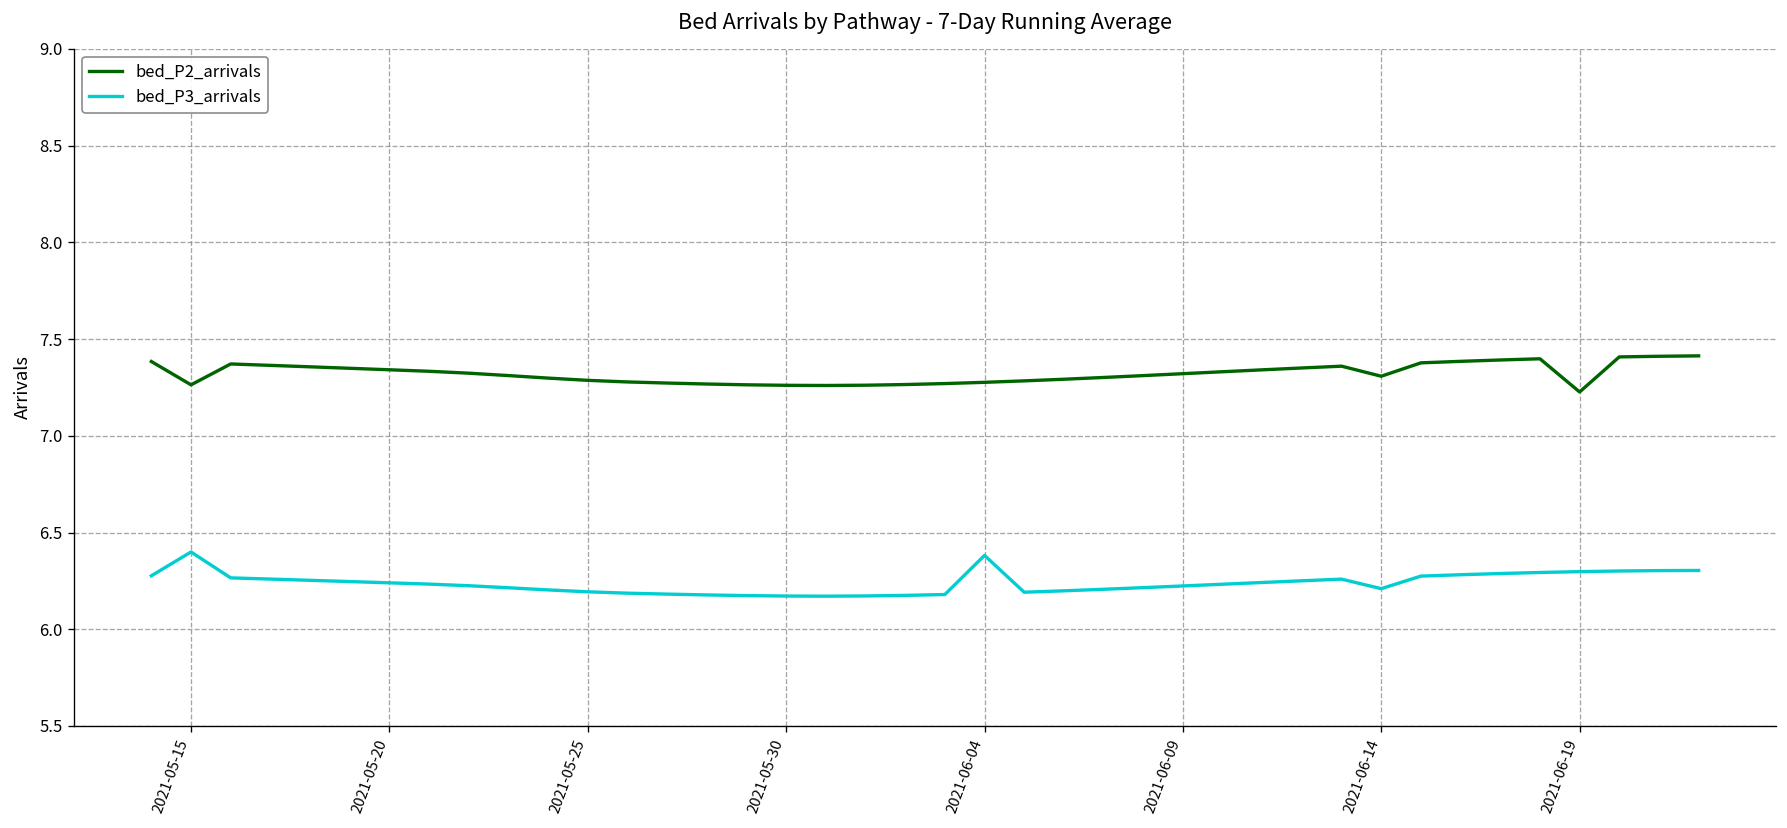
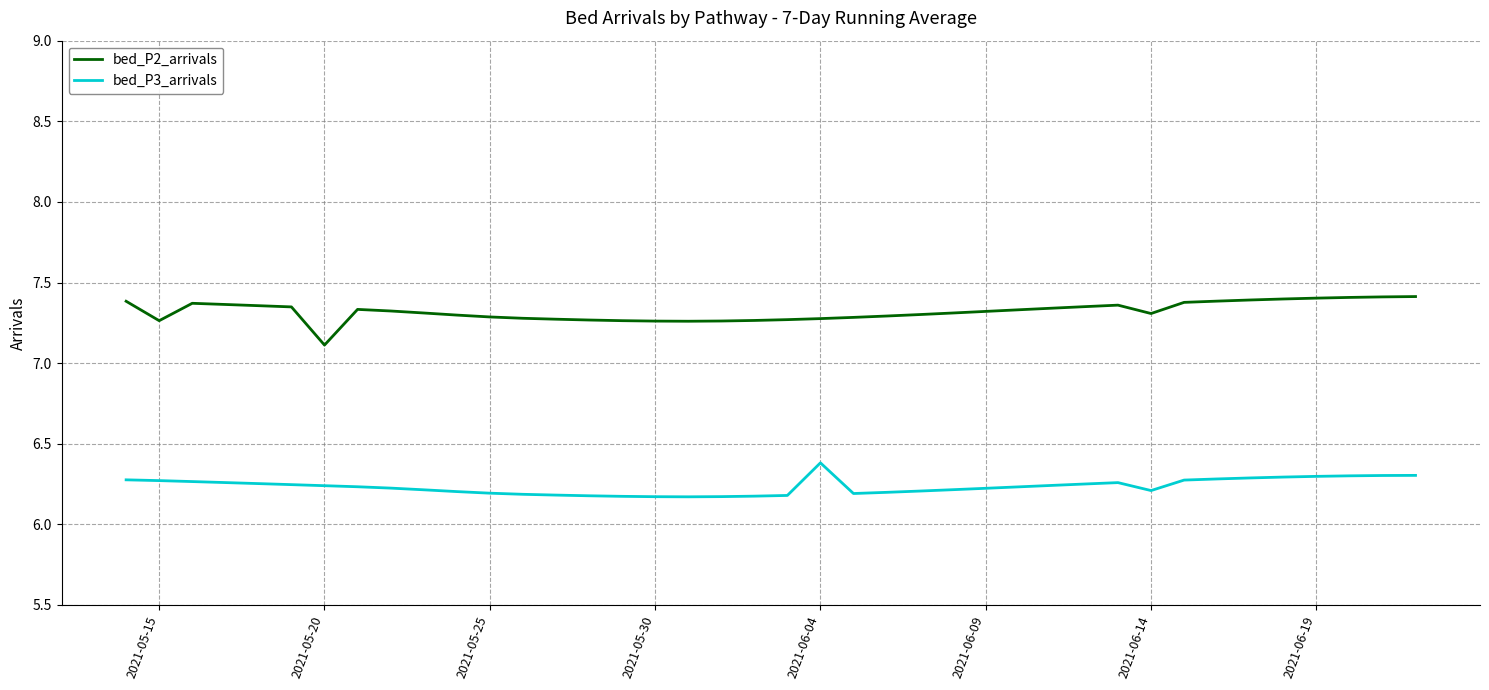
bed_P3_arrivals, 2021-05-15: 6.40 -> 6.27
bed_P2_arrivals, 2021-05-20: 7.34 -> 7.11
bed_P2_arrivals, 2021-06-19: 7.23 -> 7.40
